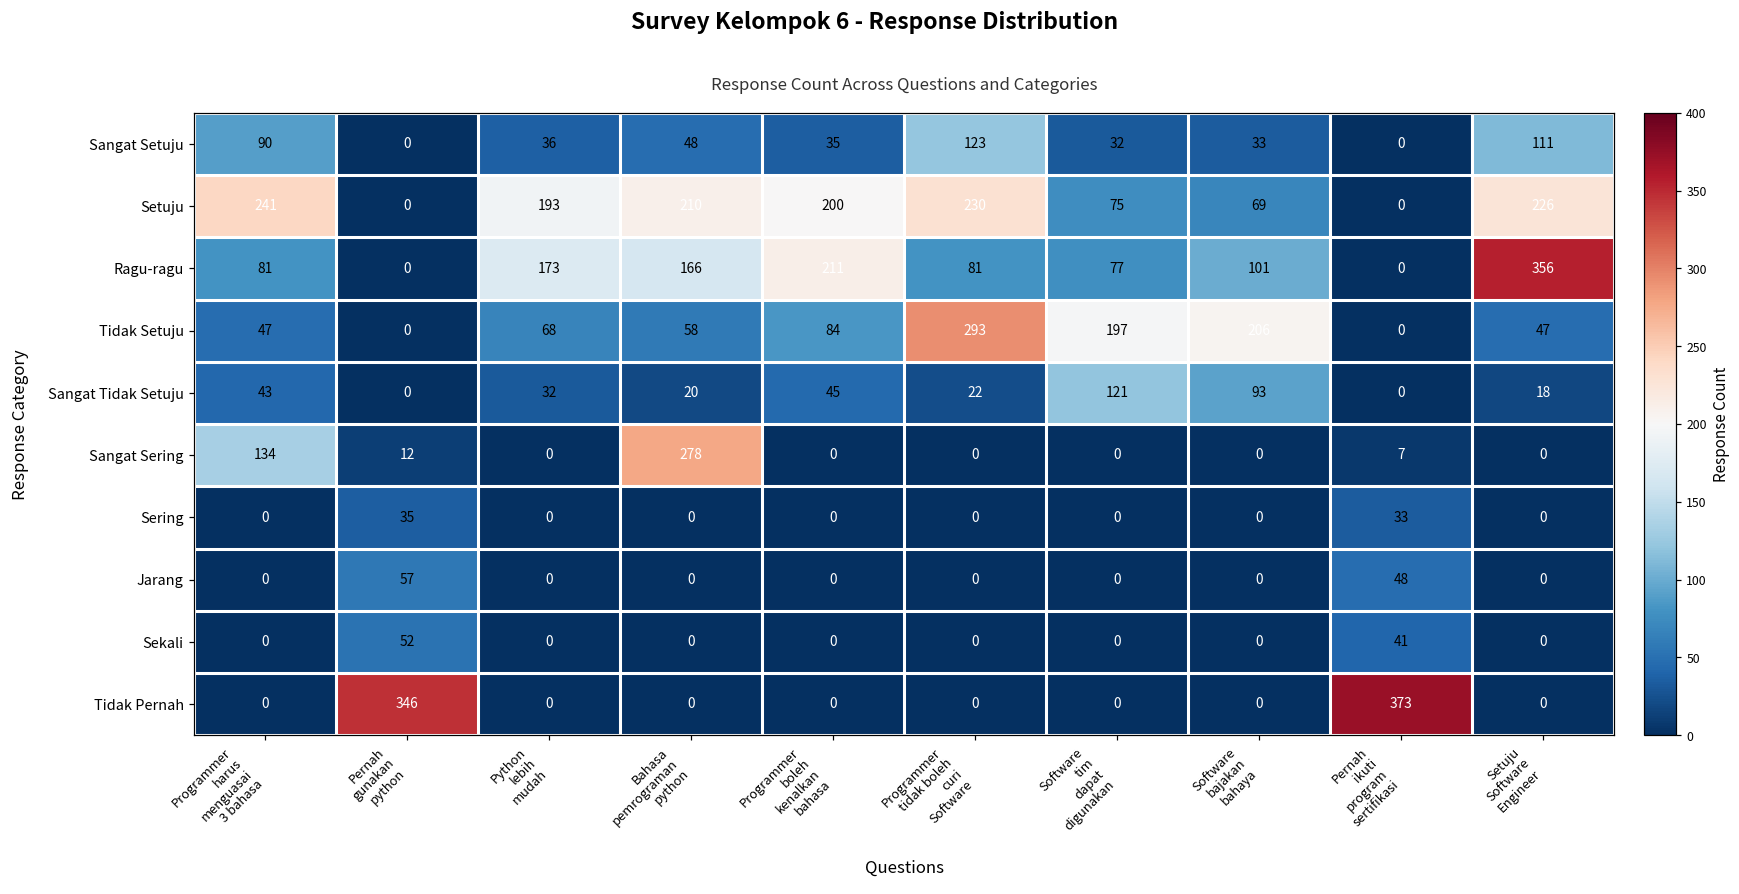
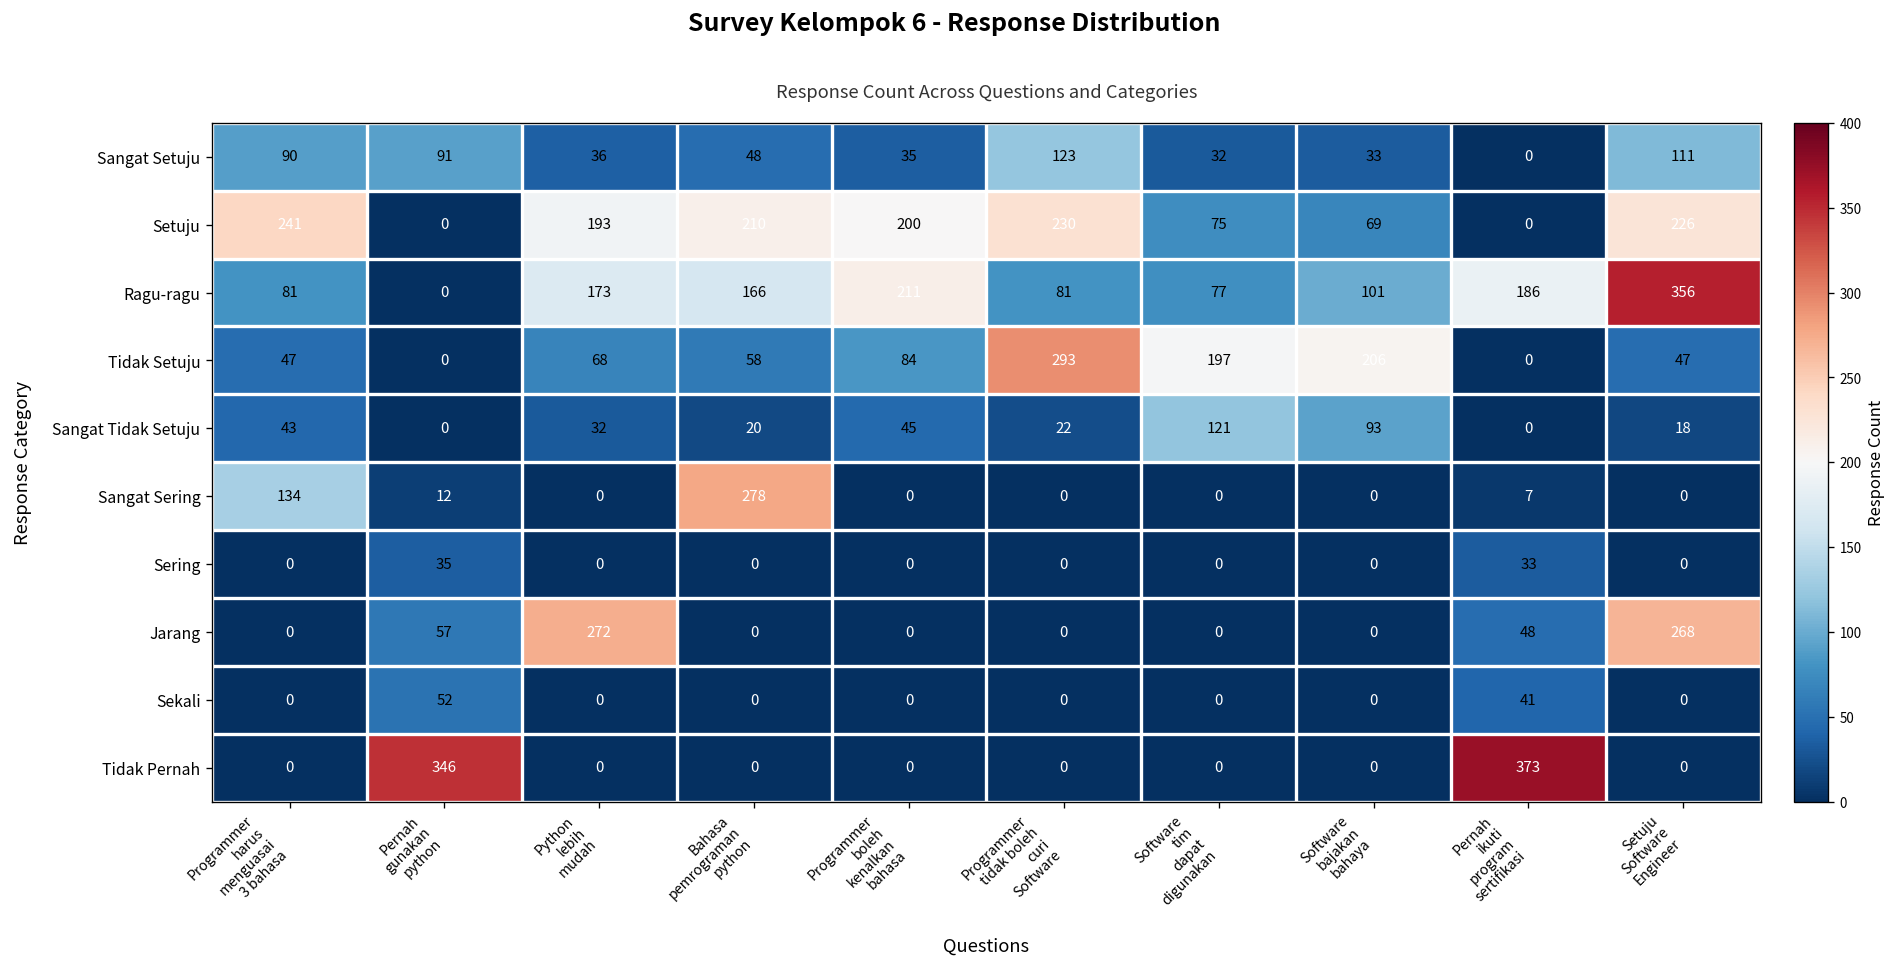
Sangat Setuju, Pernah gunakan python: 0 -> 91
Ragu-ragu, Pernah ikuti program sertifikasi: 0 -> 186
Jarang, Python lebih mudah: 0 -> 272
Jarang, Setuju Software Engineer: 0 -> 268
